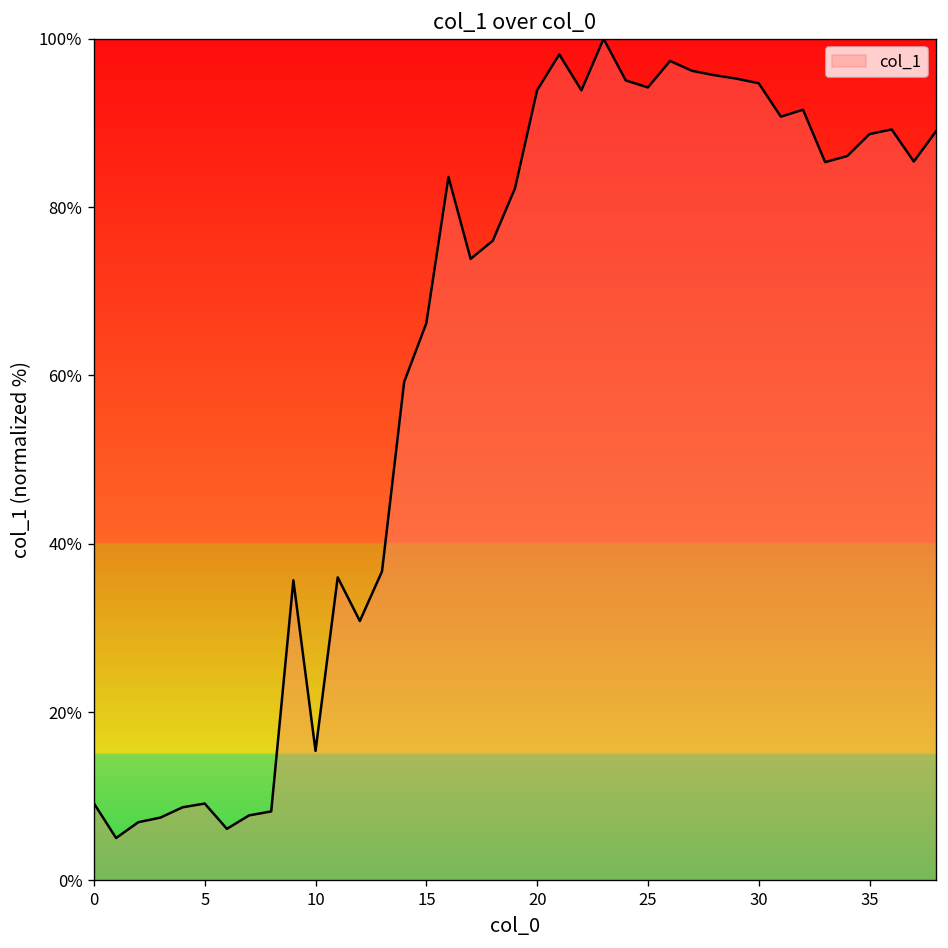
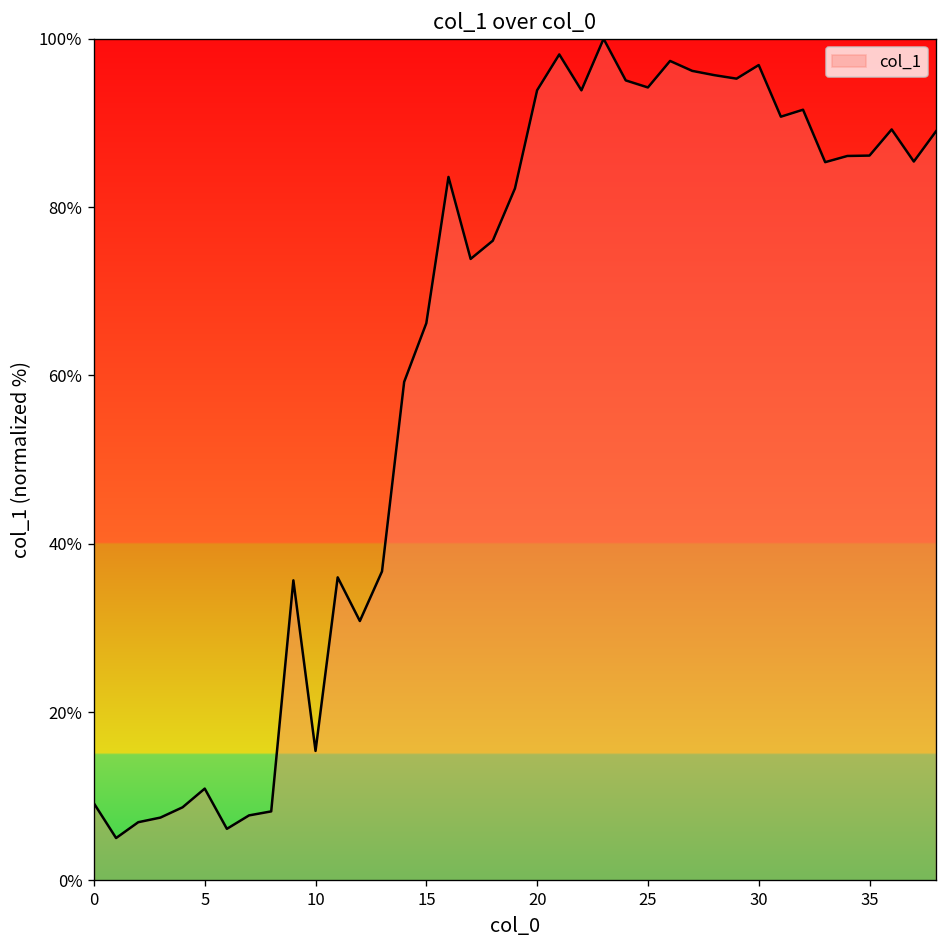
5: 9% -> 11%
30: 95% -> 97%
35: 89% -> 86%
